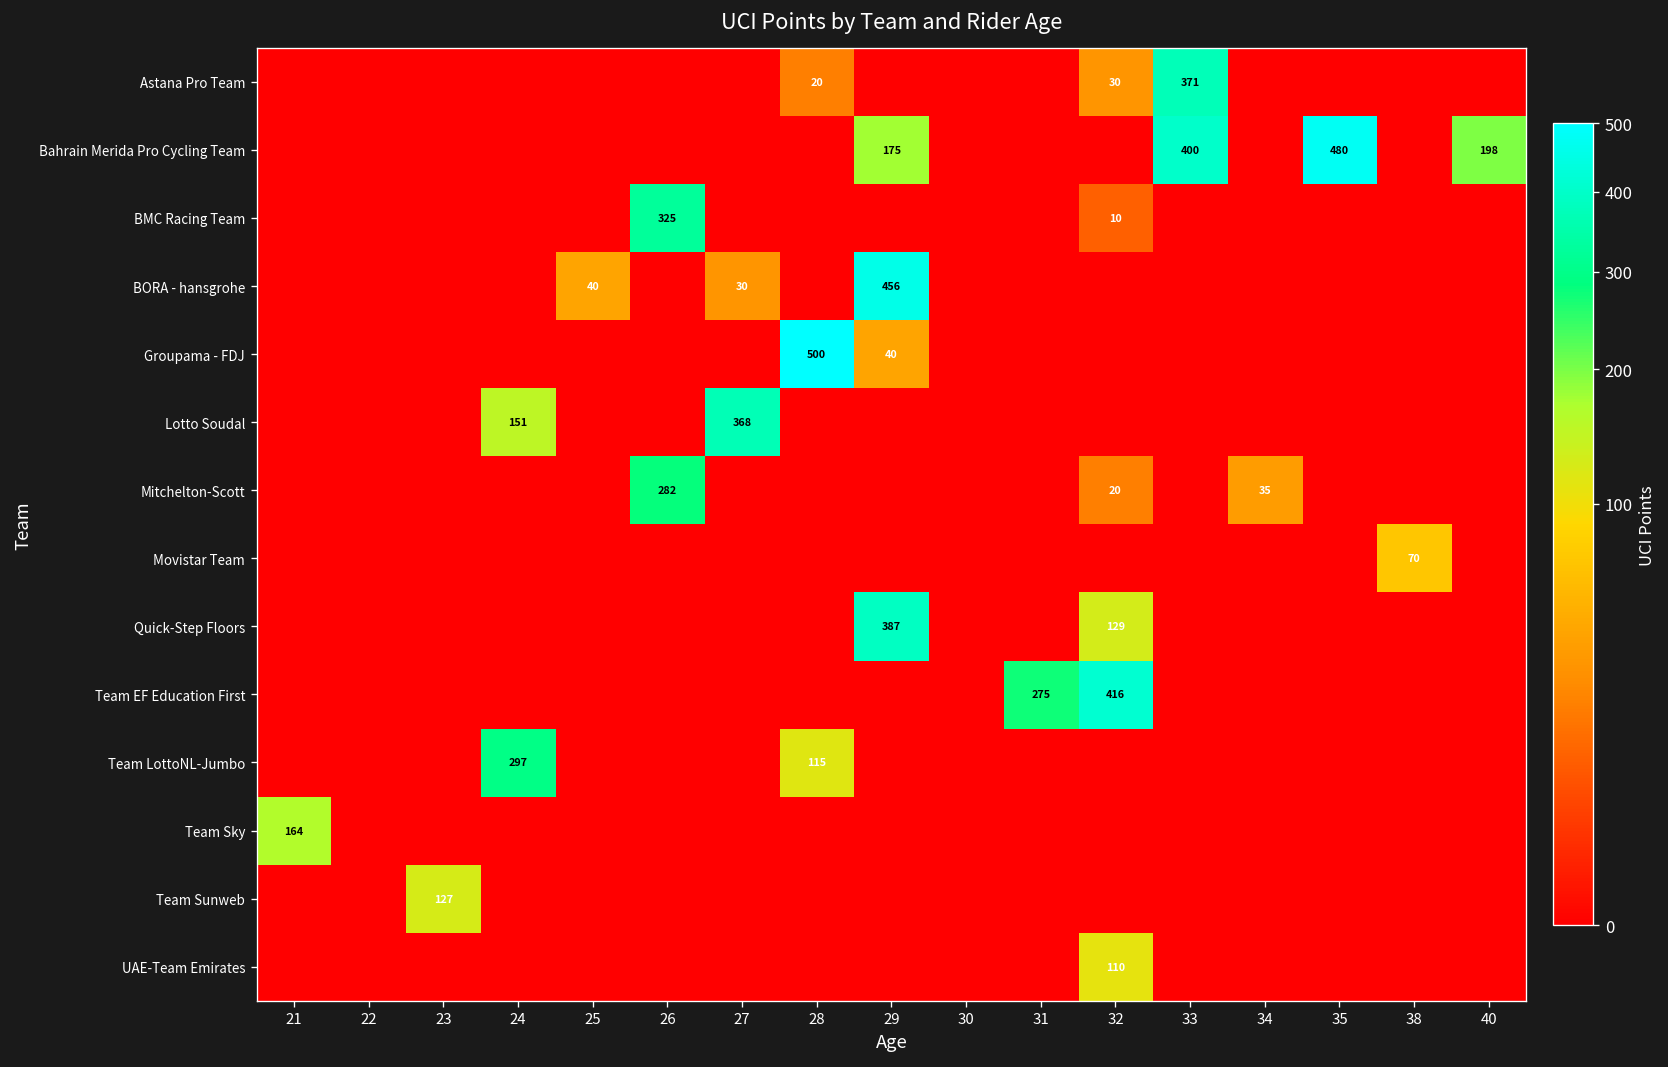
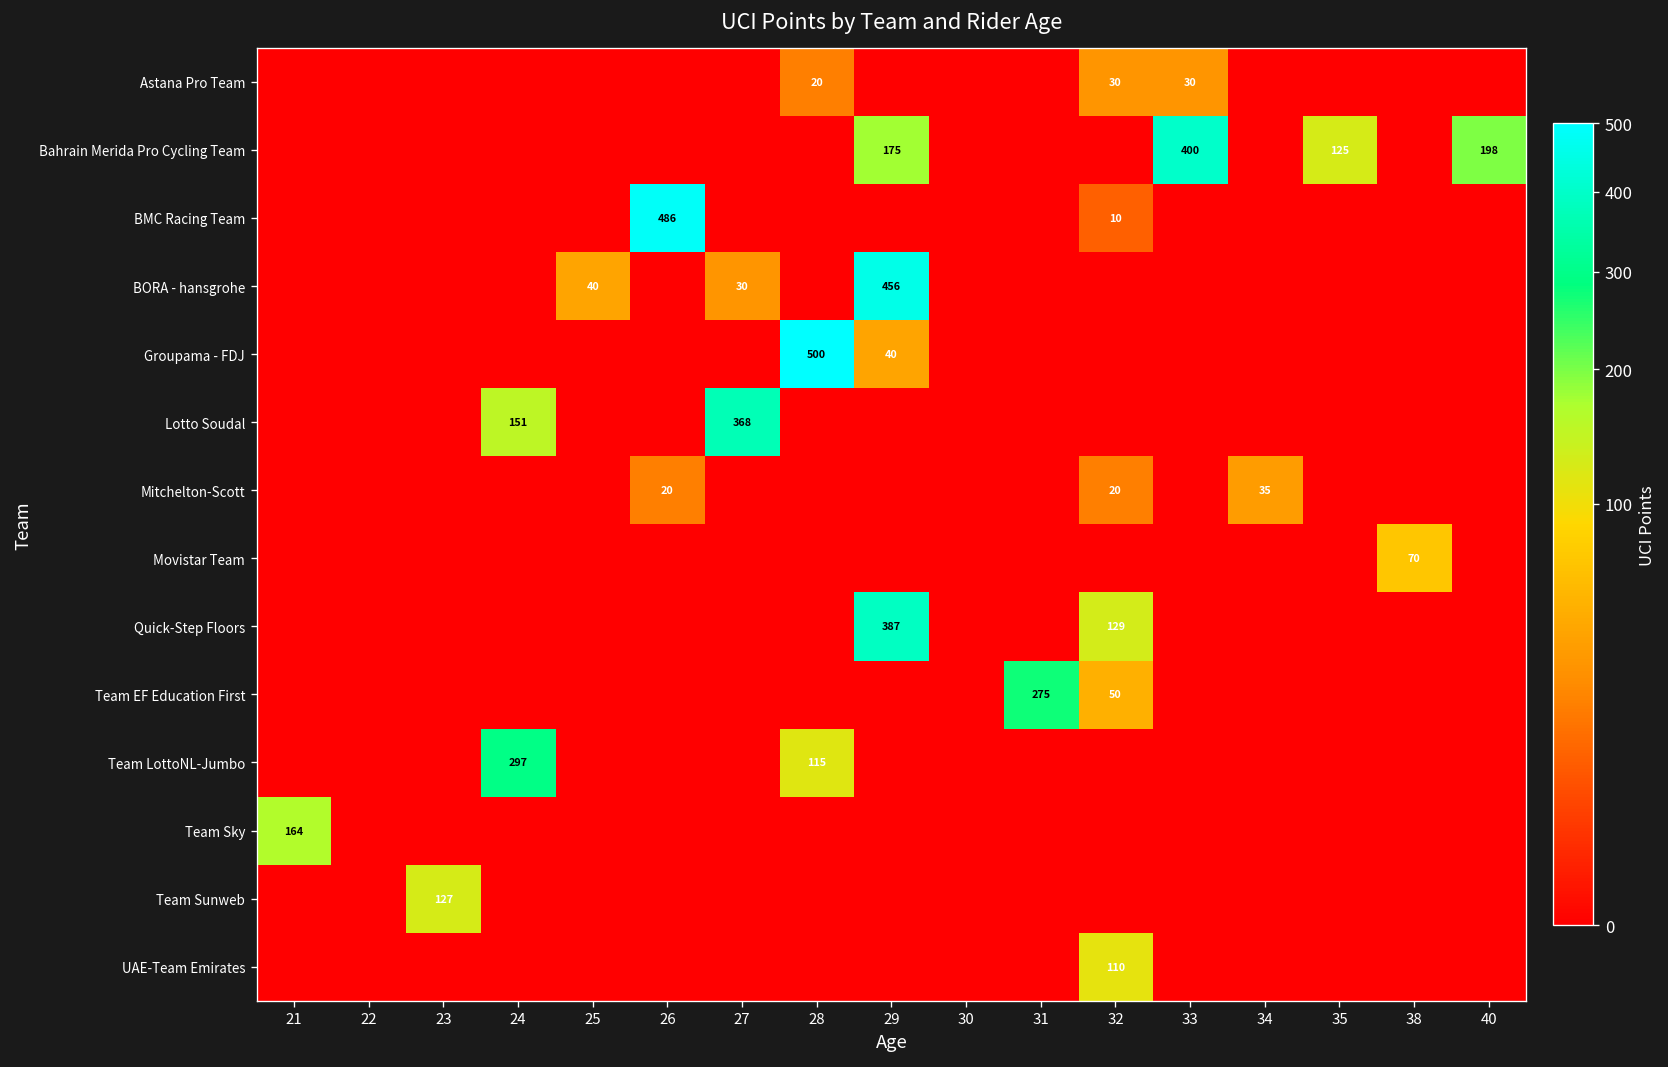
Astana Pro Team, 33: 371 -> 30
Bahrain Merida Pro Cycling Team, 35: 480 -> 125
BMC Racing Team, 26: 325 -> 486
Mitchelton-Scott, 26: 282 -> 20
Team EF Education First, 32: 416 -> 50
